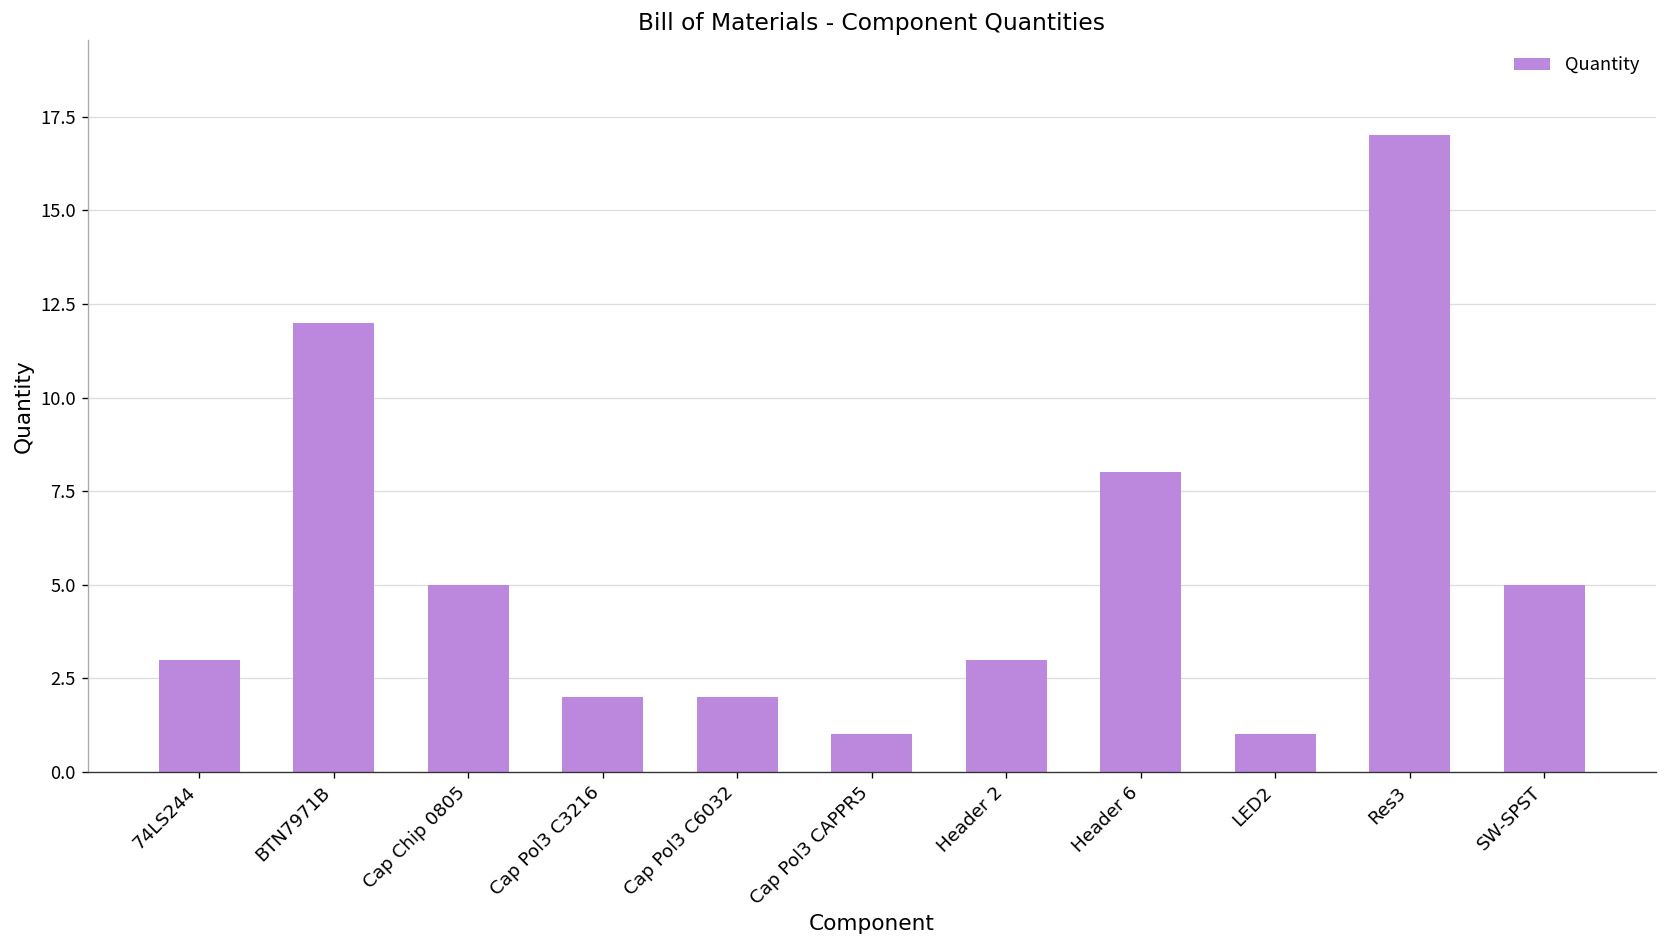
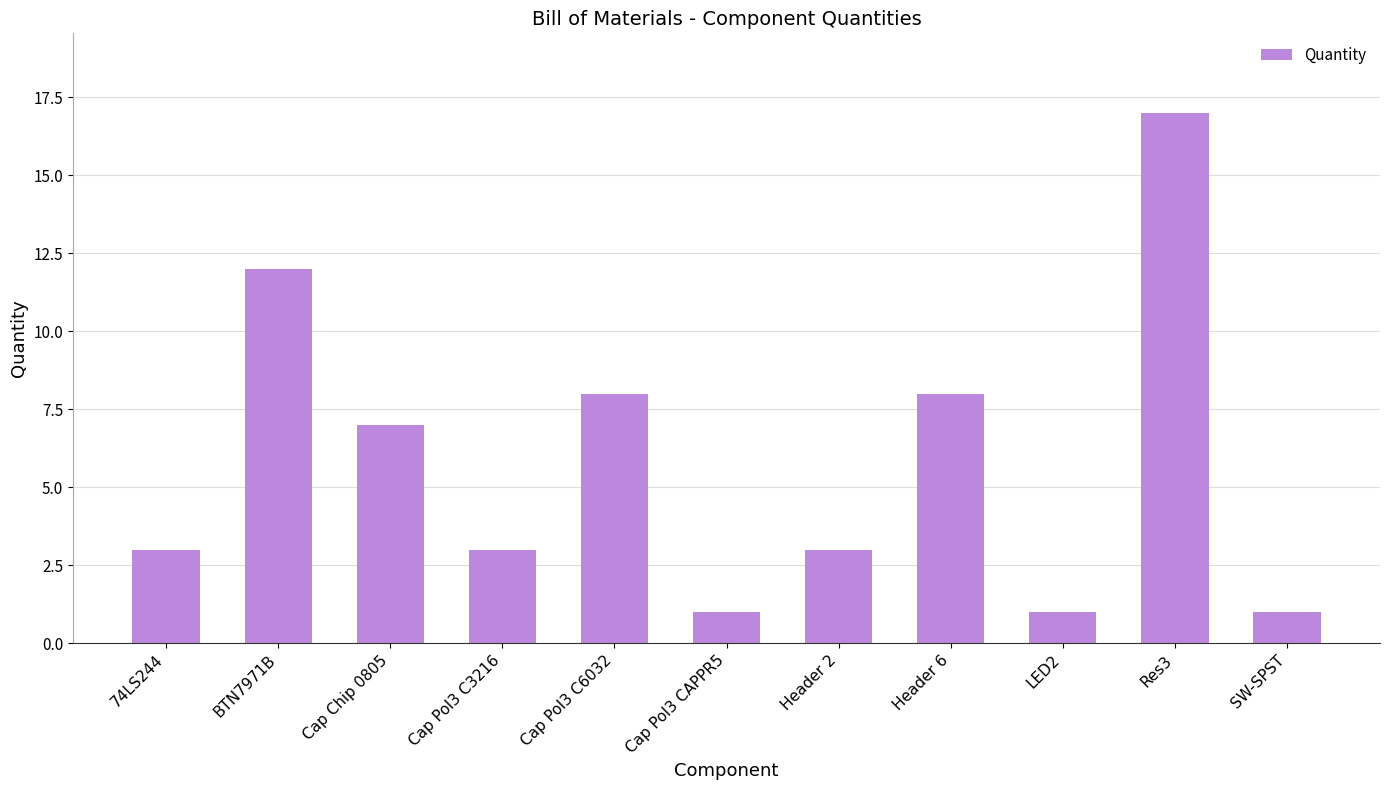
Cap Chip 0805: 5 -> 7
Cap Pol3 C3216: 2 -> 3
Cap Pol3 C6032: 2 -> 8
SW-SPST: 5 -> 1
